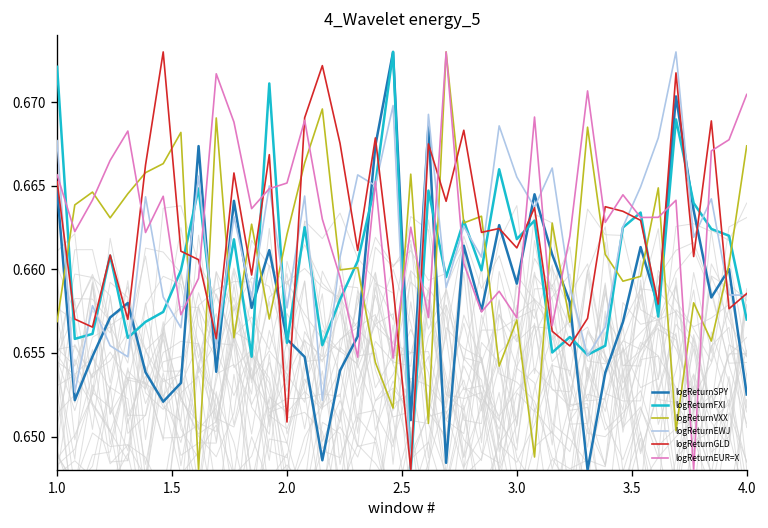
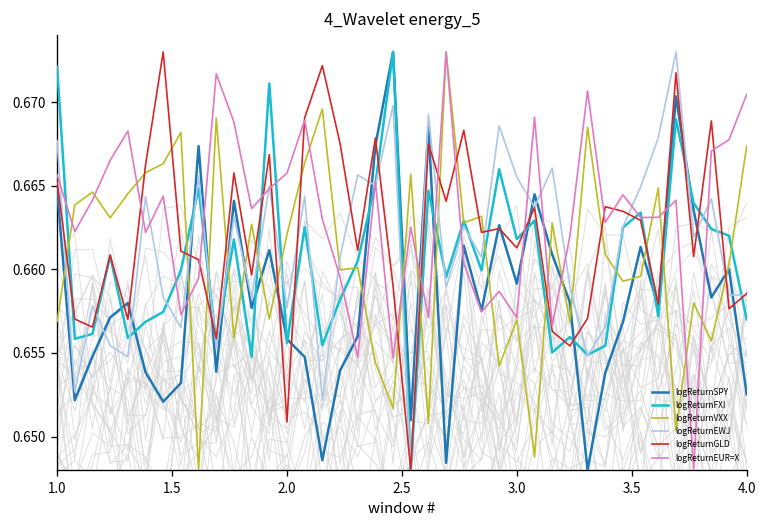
logReturnEUR=X, 2.0: 0.6652 -> 0.6658
